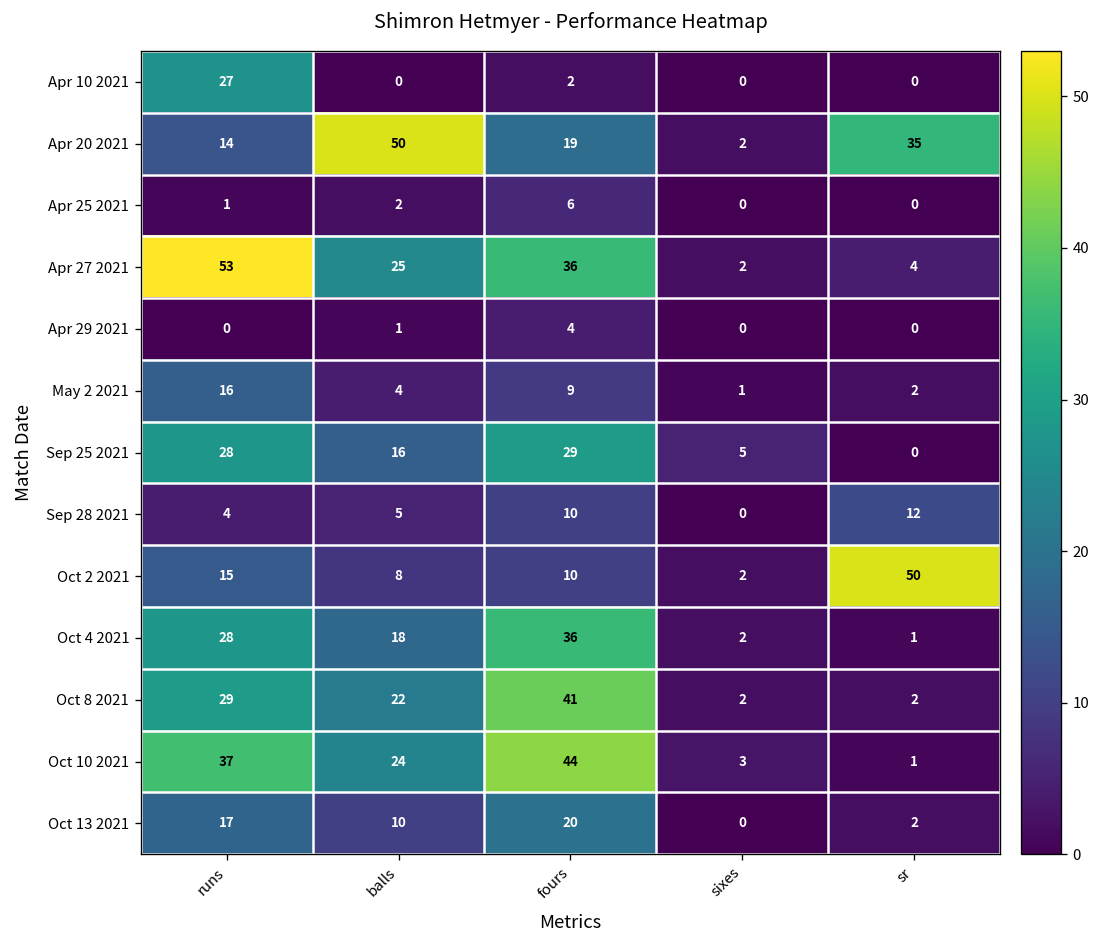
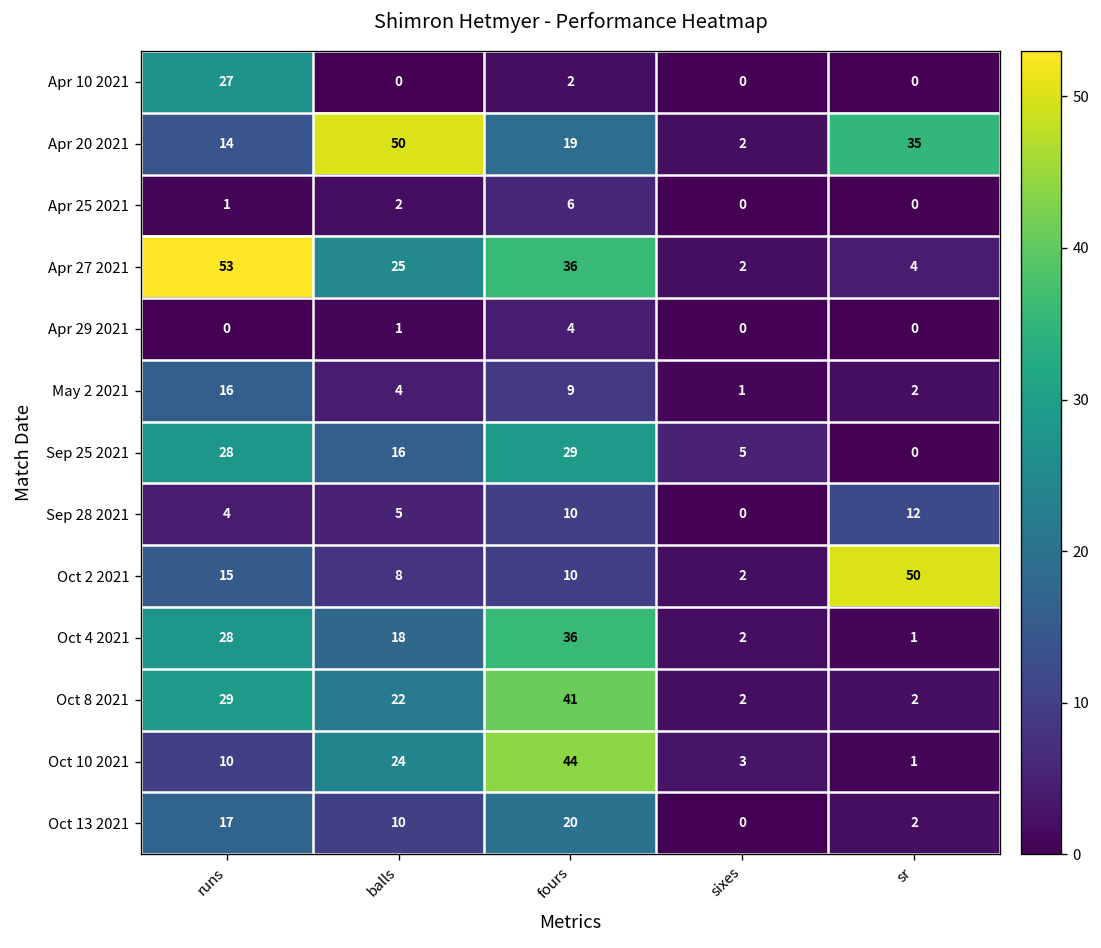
Oct 10 2021, runs: 37 -> 10
